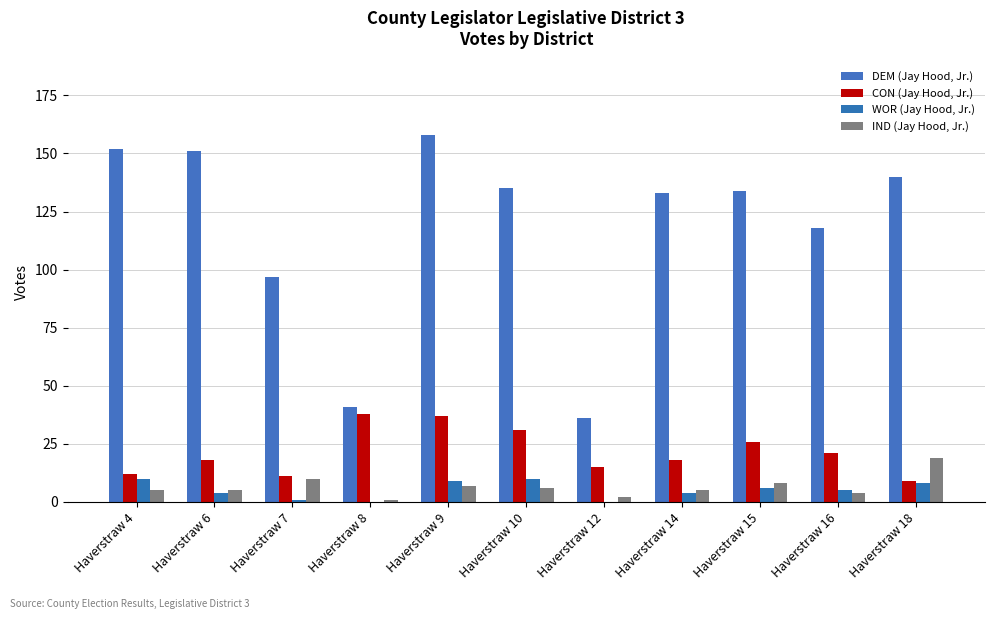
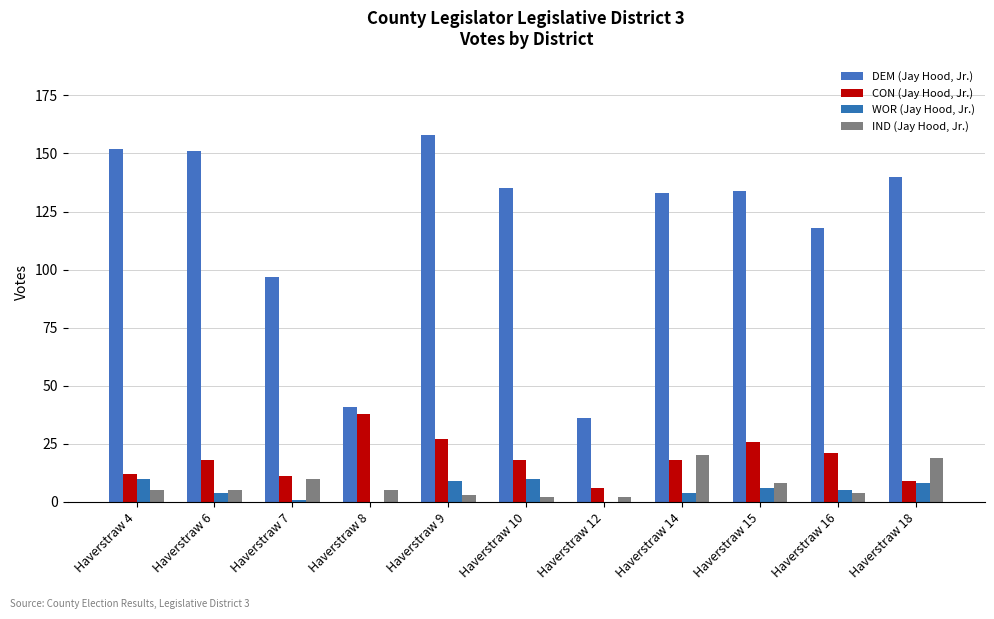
IND (Jay Hood, Jr.), Haverstraw 8: 1 -> 5
CON (Jay Hood, Jr.), Haverstraw 9: 37 -> 27
IND (Jay Hood, Jr.), Haverstraw 9: 7 -> 3
CON (Jay Hood, Jr.), Haverstraw 10: 31 -> 18
IND (Jay Hood, Jr.), Haverstraw 10: 6 -> 2
CON (Jay Hood, Jr.), Haverstraw 12: 15 -> 6
IND (Jay Hood, Jr.), Haverstraw 14: 5 -> 20
